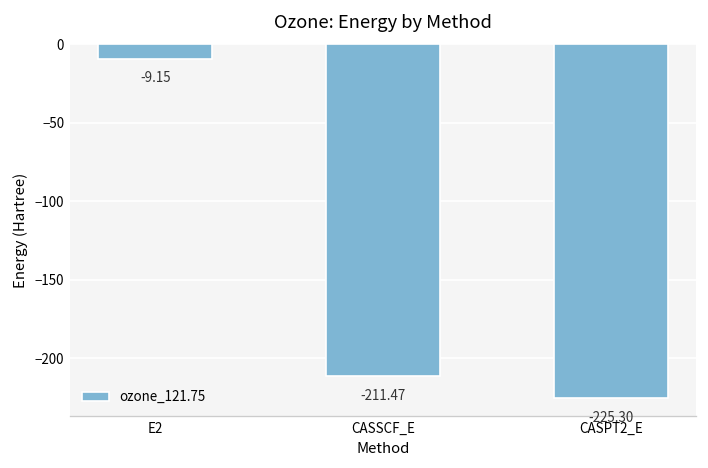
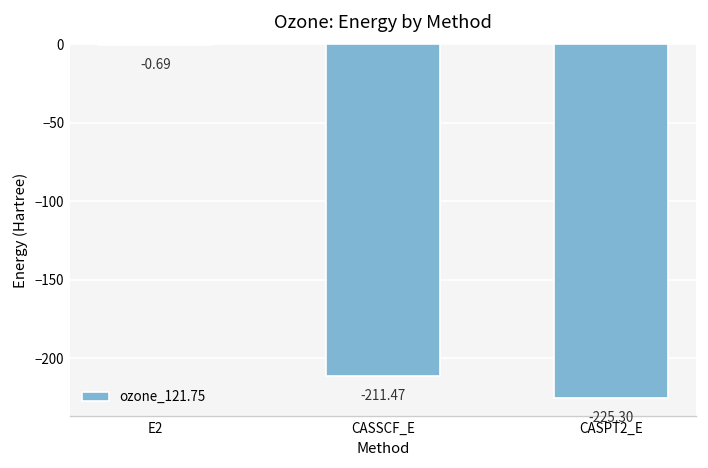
E2: -9.15 -> -0.69
